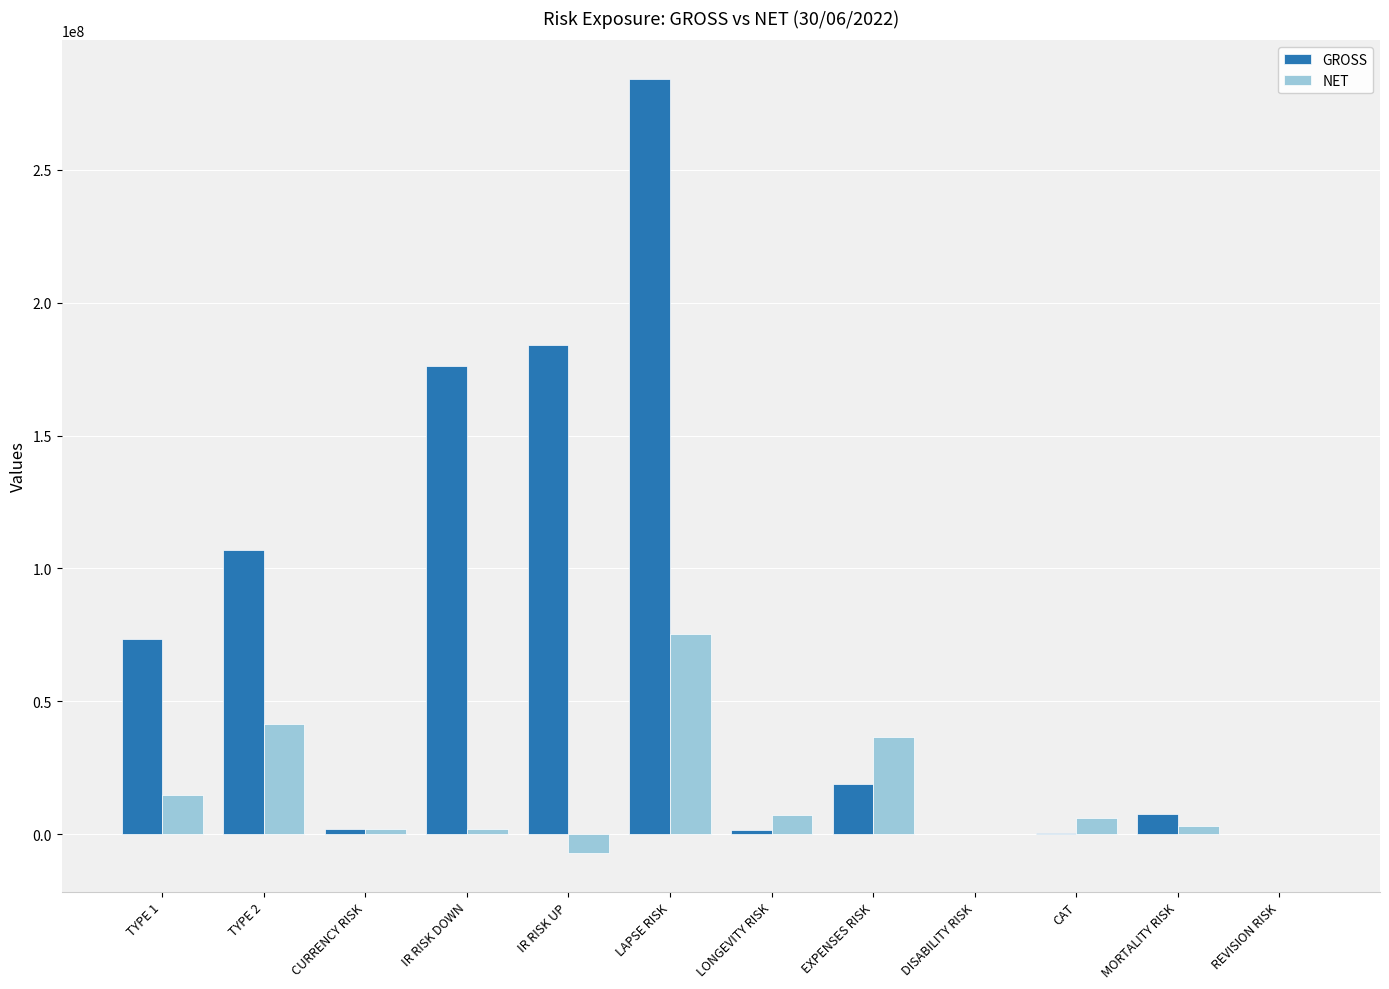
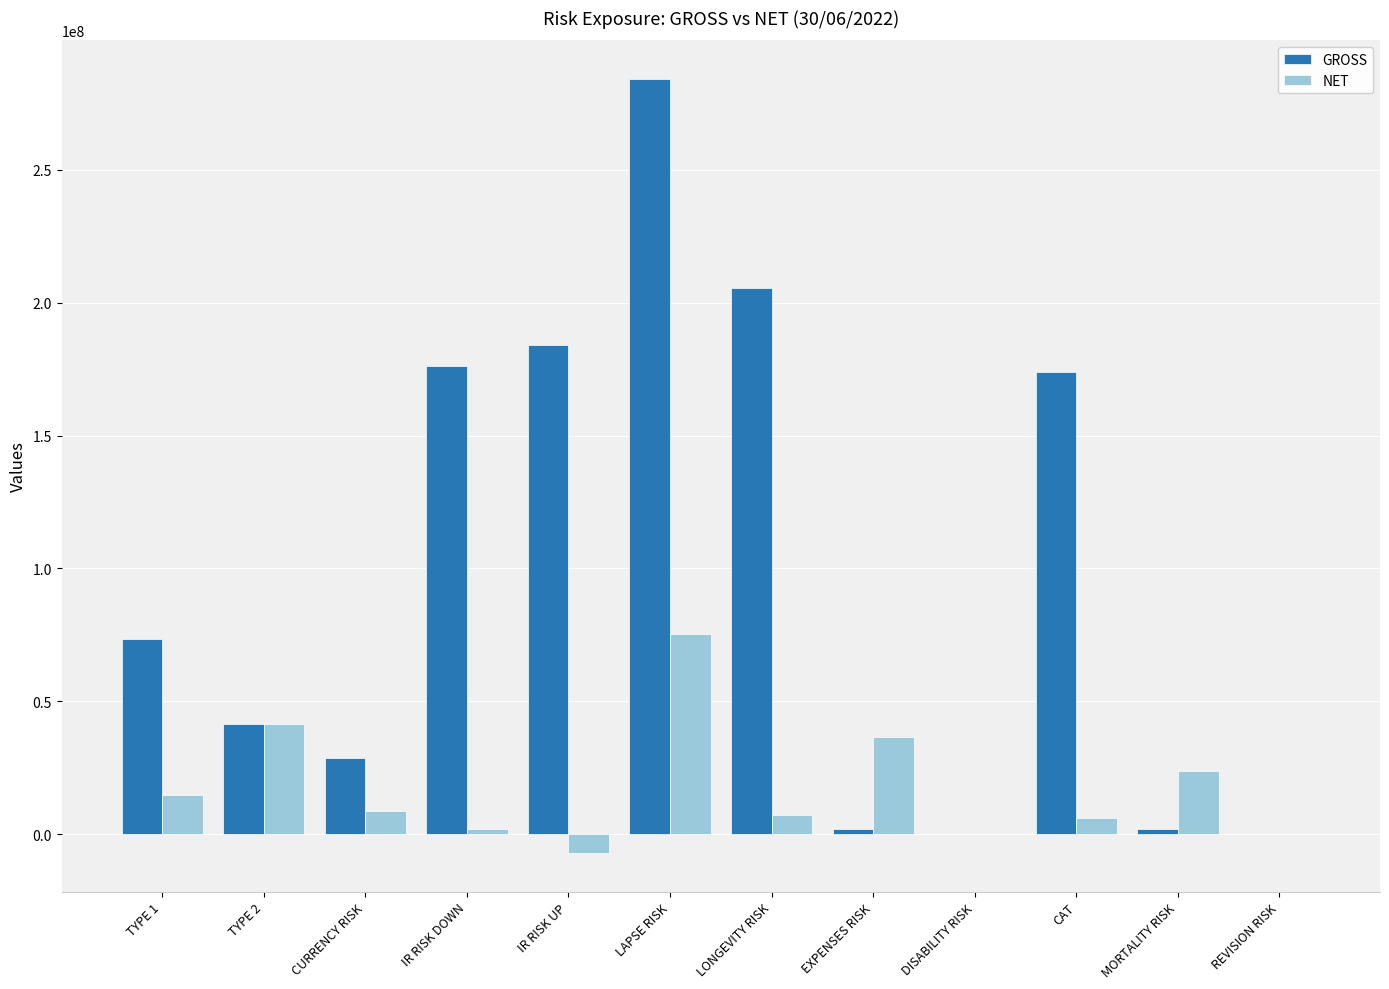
GROSS, TYPE 2: 107000000 -> 42000000
GROSS, CURRENCY RISK: 2000000 -> 29000000
NET, CURRENCY RISK: 2000000 -> 9000000
GROSS, LONGEVITY RISK: 2000000 -> 205000000
GROSS, EXPENSES RISK: 19000000 -> 2000000
GROSS, CAT: 0 -> 174000000
GROSS, MORTALITY RISK: 8000000 -> 2000000
NET, MORTALITY RISK: 3000000 -> 24000000
